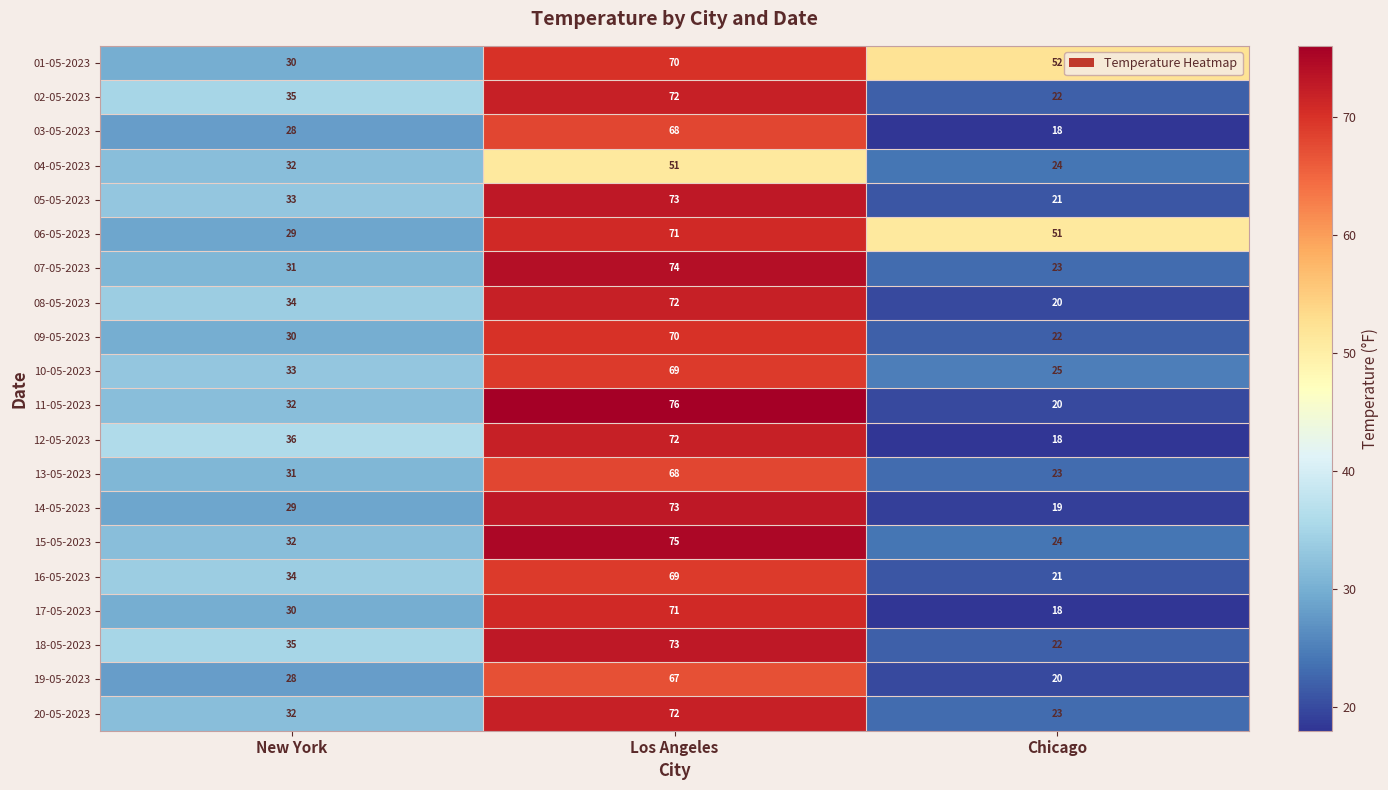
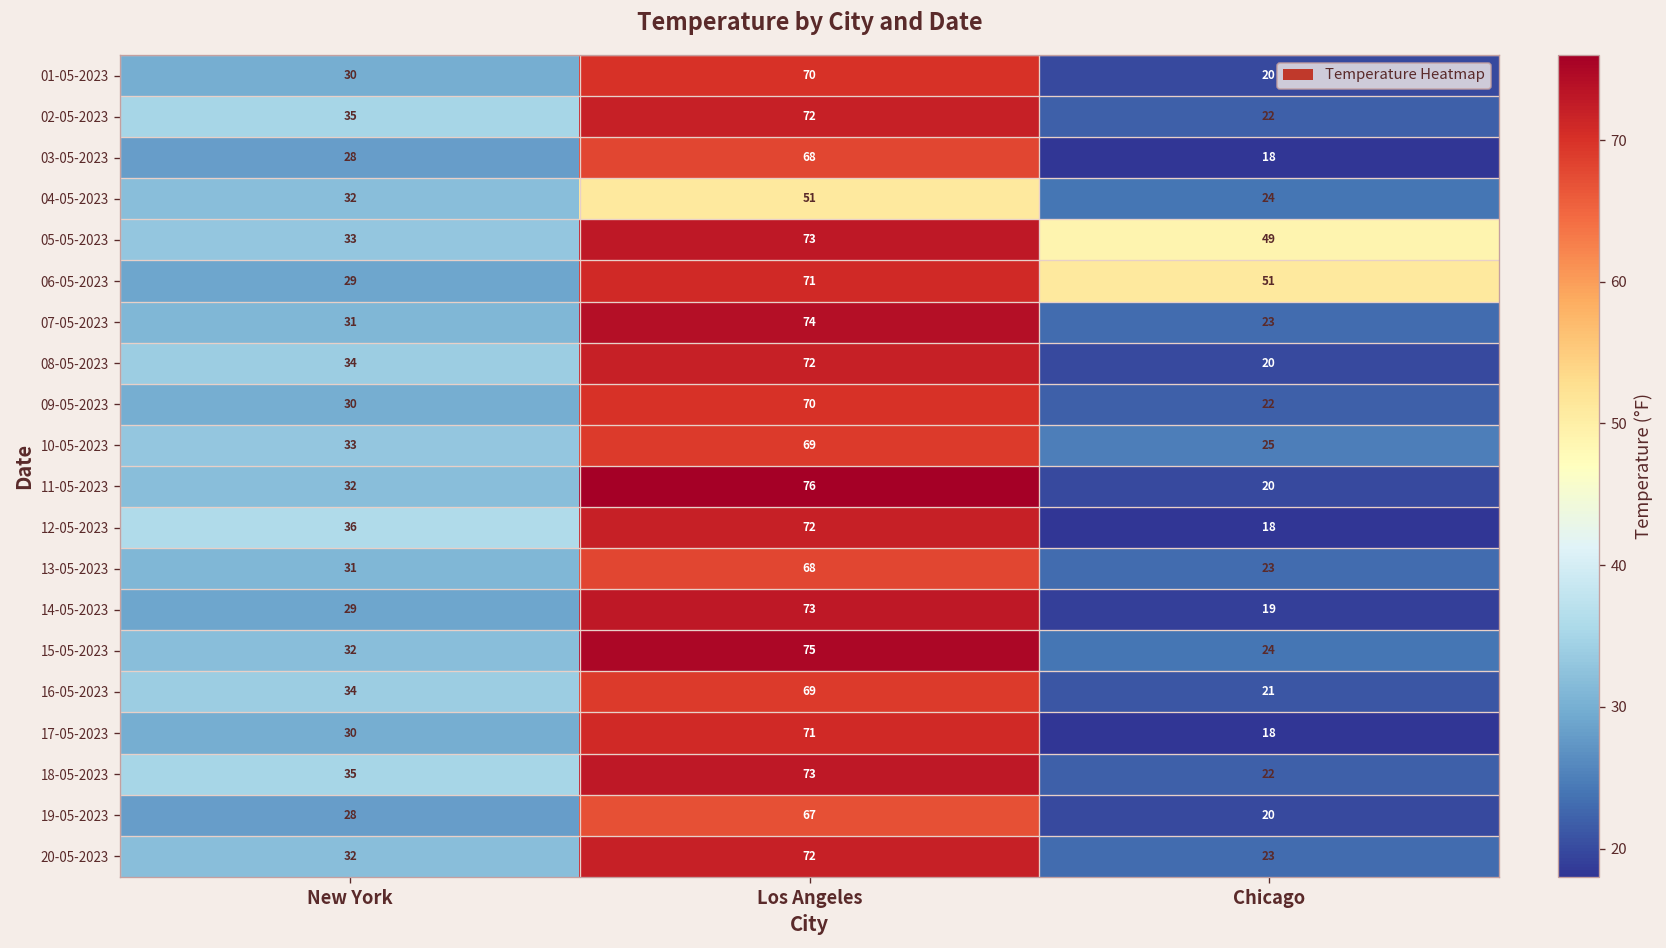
01-05-2023, Chicago: 52 -> 20
05-05-2023, Chicago: 21 -> 49
